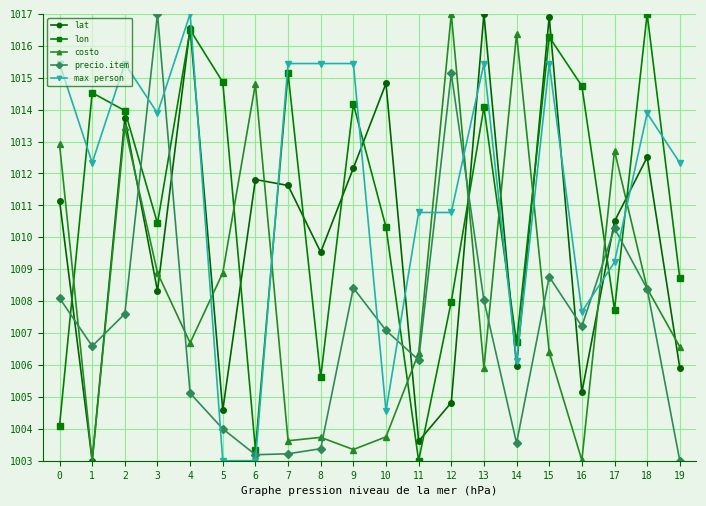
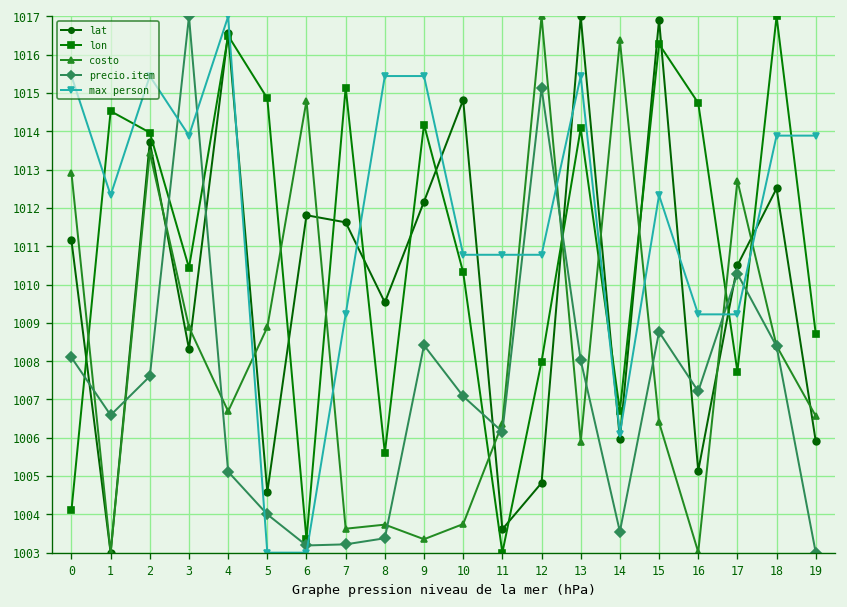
max person, 7: 1015.4 -> 1009.2
max person, 10: 1004.6 -> 1010.8
max person, 15: 1015.4 -> 1012.3
max person, 16: 1007.7 -> 1009.2
max person, 19: 1012.3 -> 1013.9
